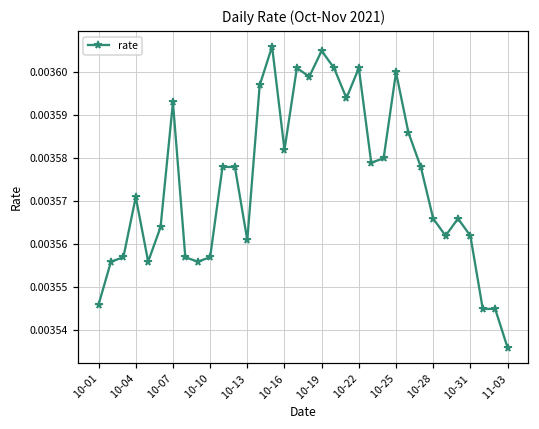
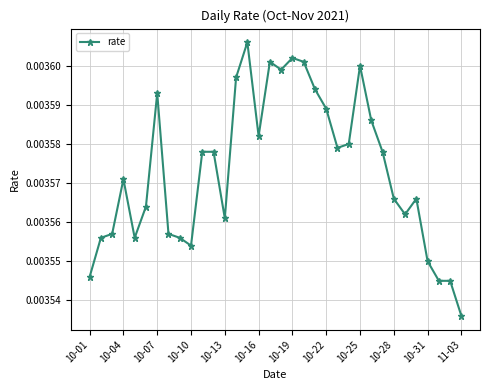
10-10: 0.003557 -> 0.003554
10-19: 0.003605 -> 0.003602
10-22: 0.003601 -> 0.003589
10-31: 0.003562 -> 0.003550
